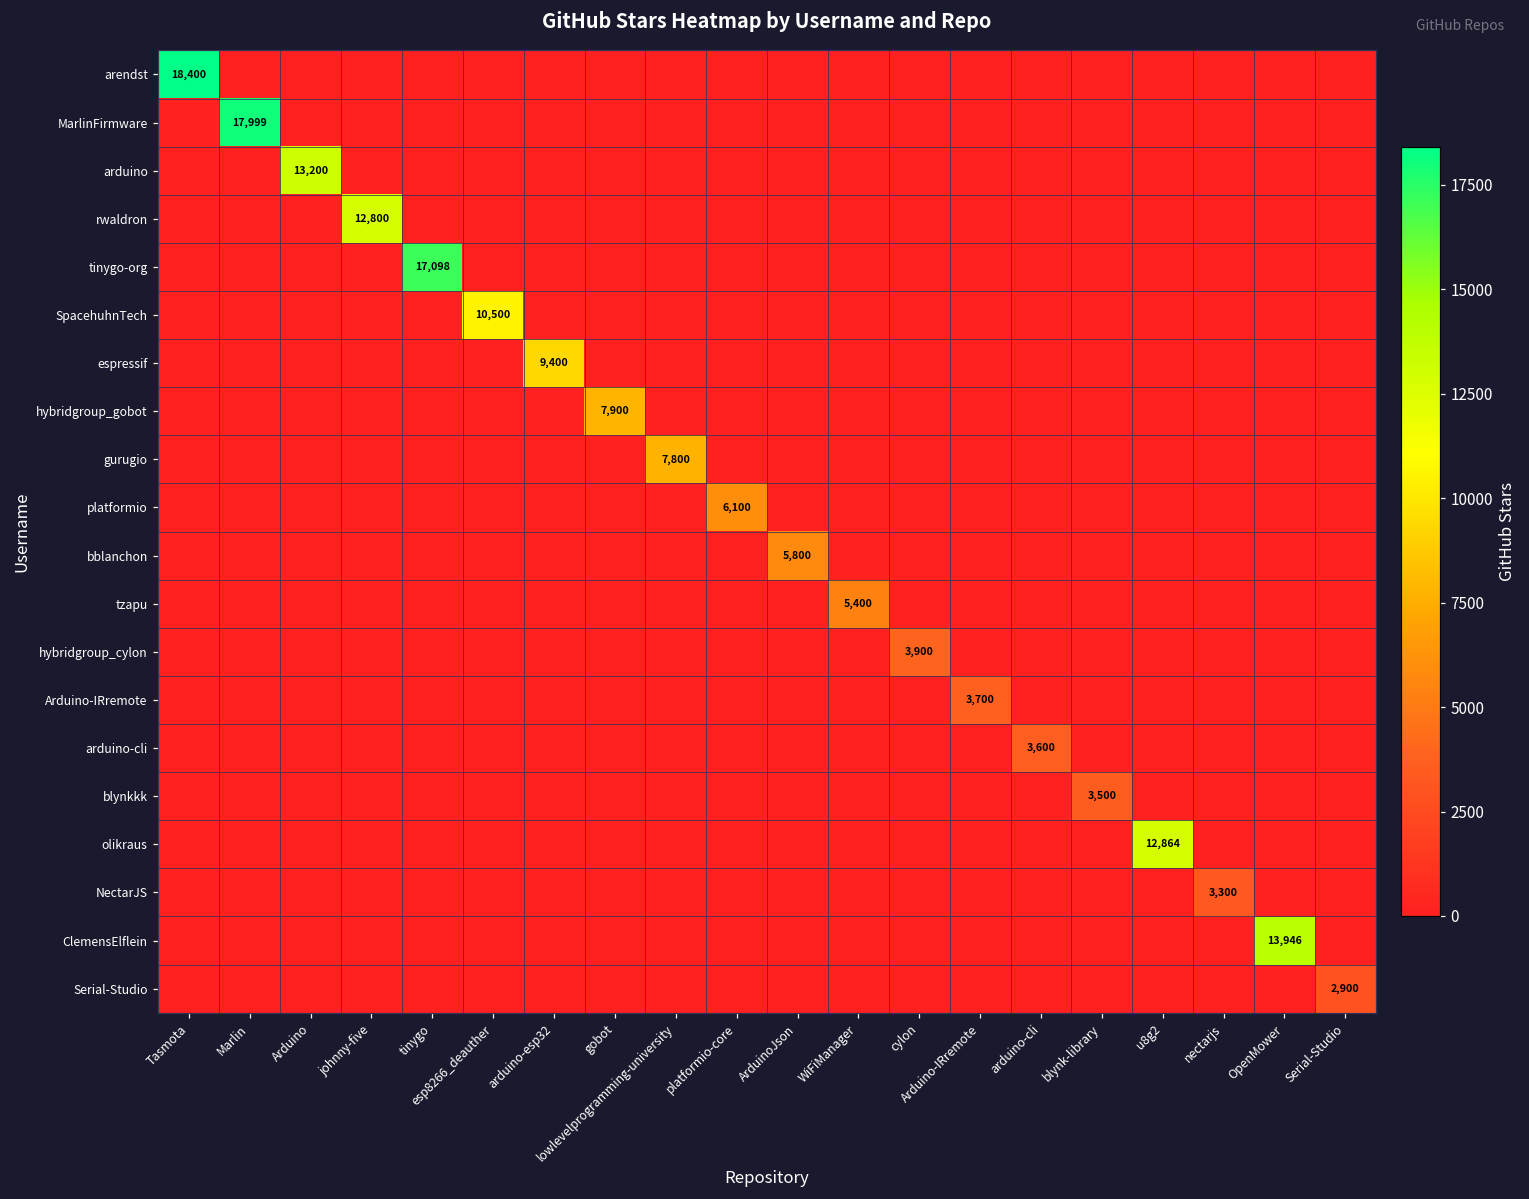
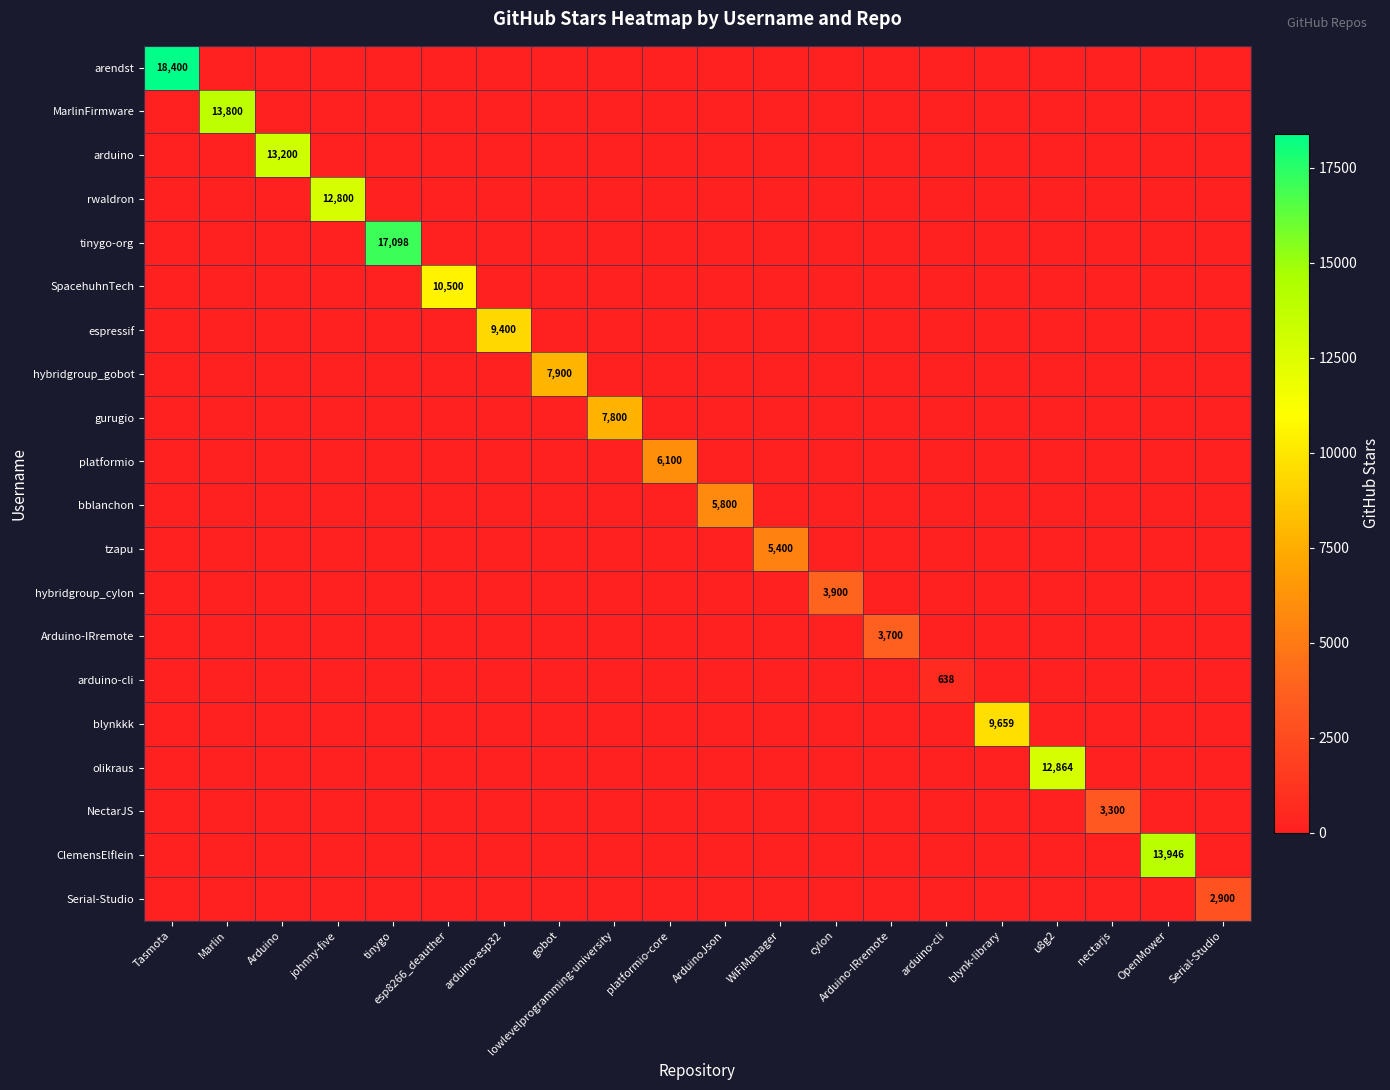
MarlinFirmware, Marlin: 17,999 -> 13,800
arduino-cli, arduino-cli: 3,600 -> 638
blynkkk, blynk-library: 3,500 -> 9,659
